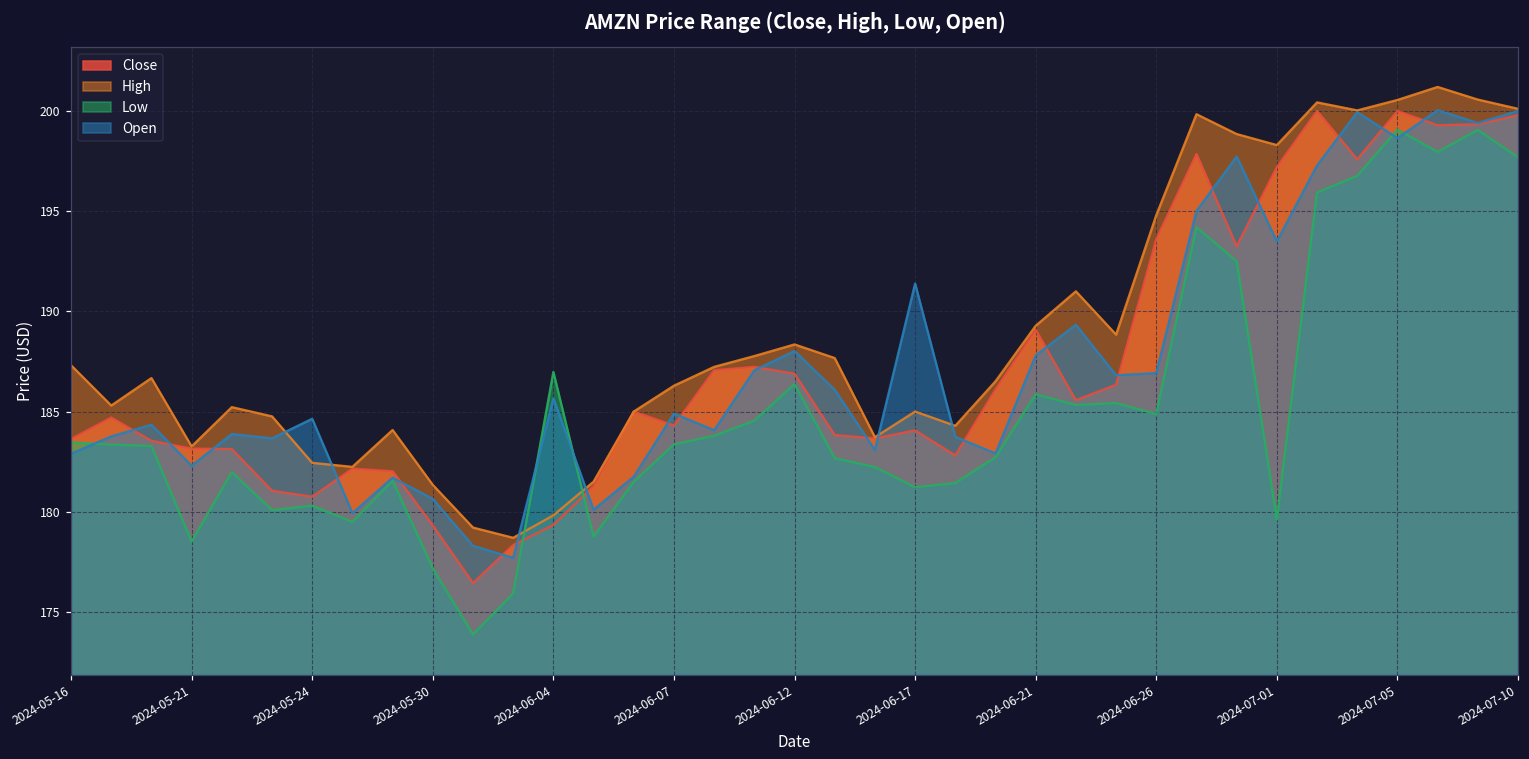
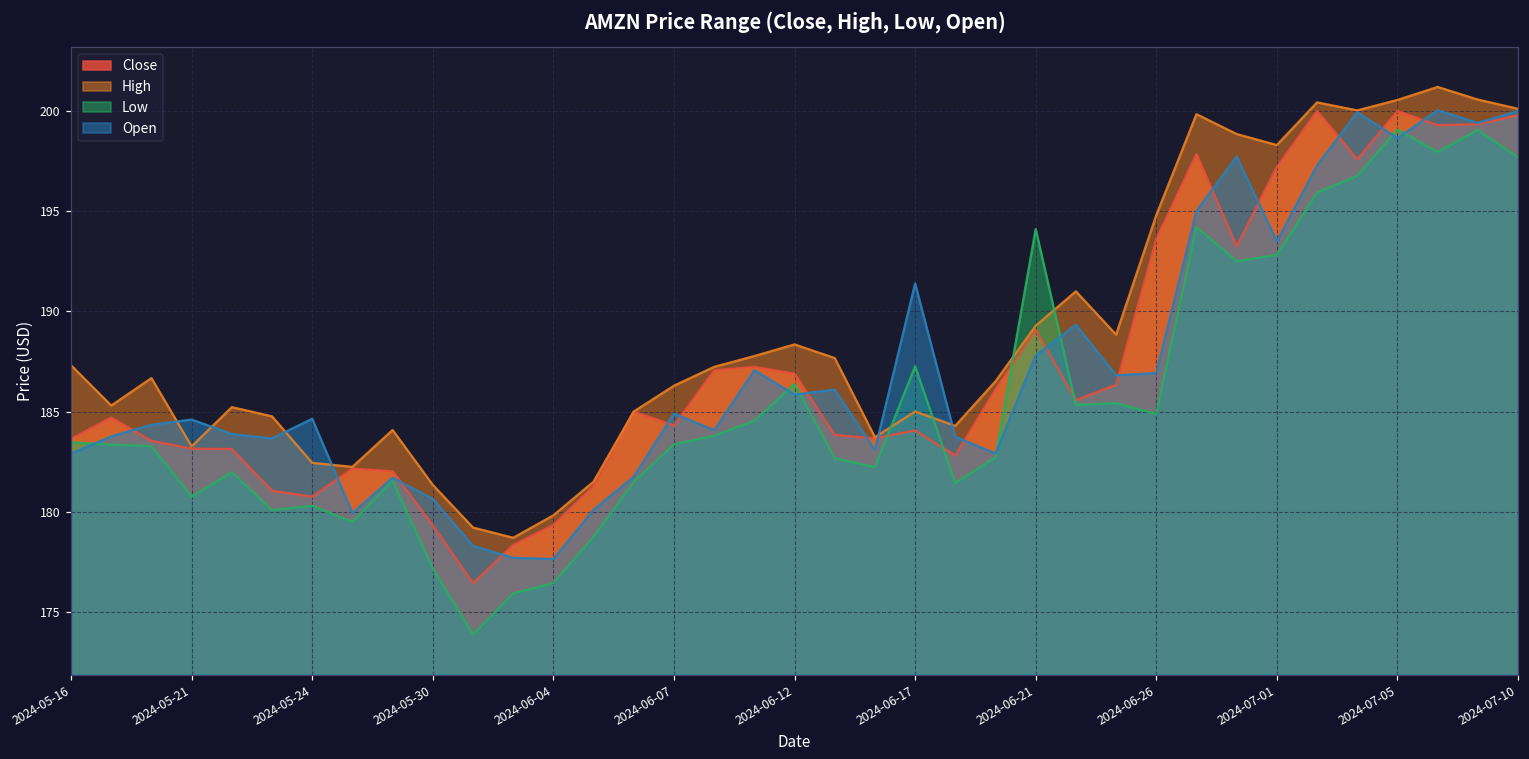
Low, 2024-05-21: 178.5 -> 180.8
Open, 2024-05-21: 182.3 -> 184.6
Low, 2024-06-04: 187.0 -> 176.4
Open, 2024-06-04: 185.7 -> 177.6
Open, 2024-06-12: 188.0 -> 185.9
Low, 2024-06-17: 181.2 -> 187.3
Low, 2024-06-21: 185.9 -> 194.1
Low, 2024-07-01: 179.6 -> 192.8
